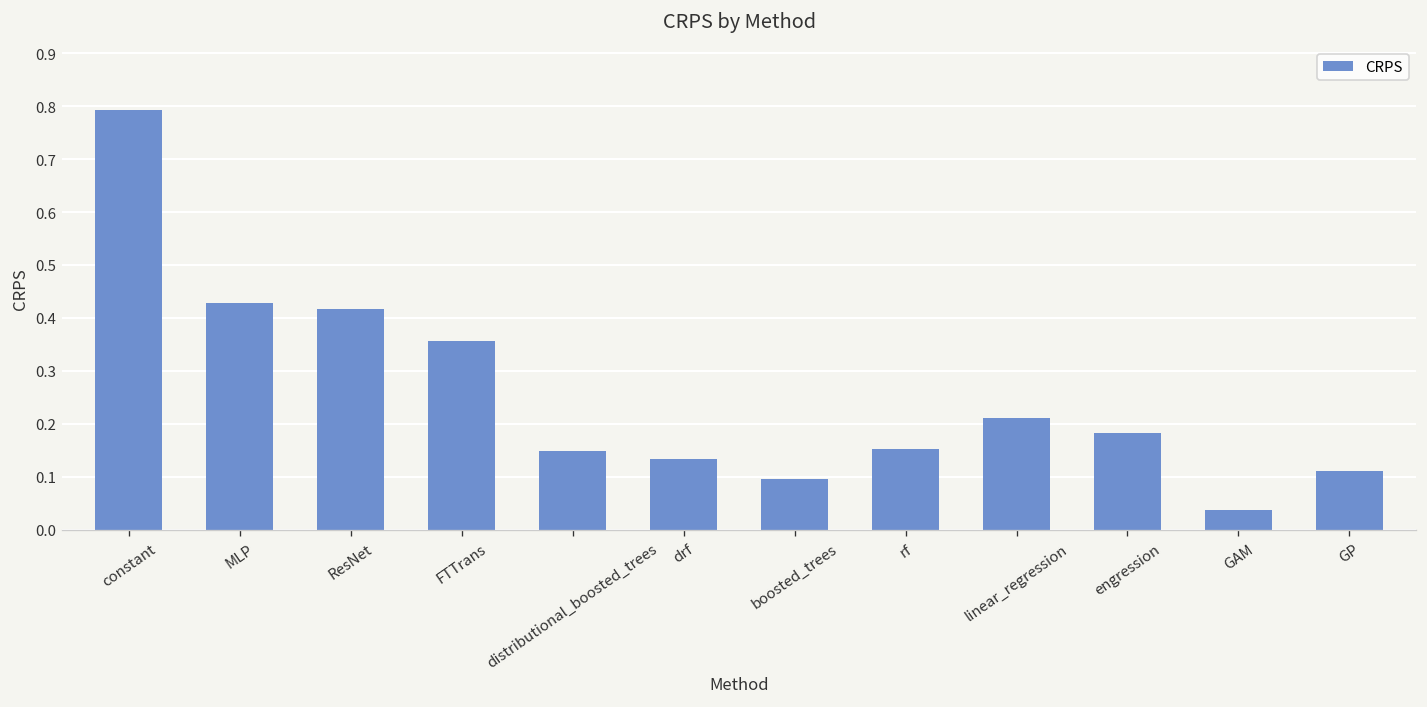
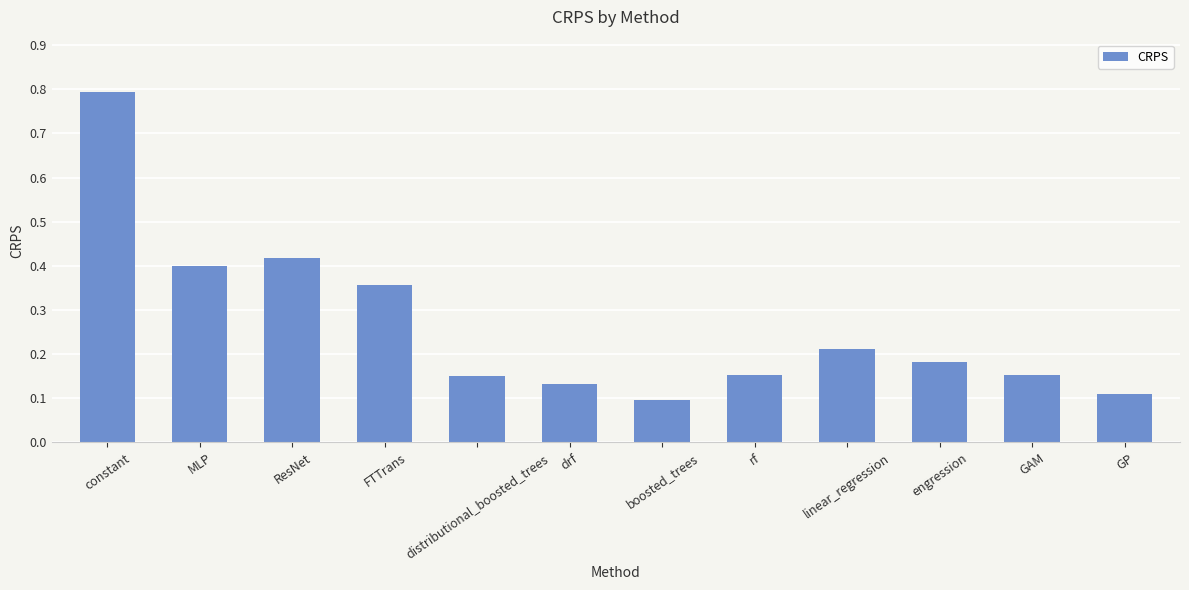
MLP: 0.43 -> 0.40
GAM: 0.04 -> 0.15
